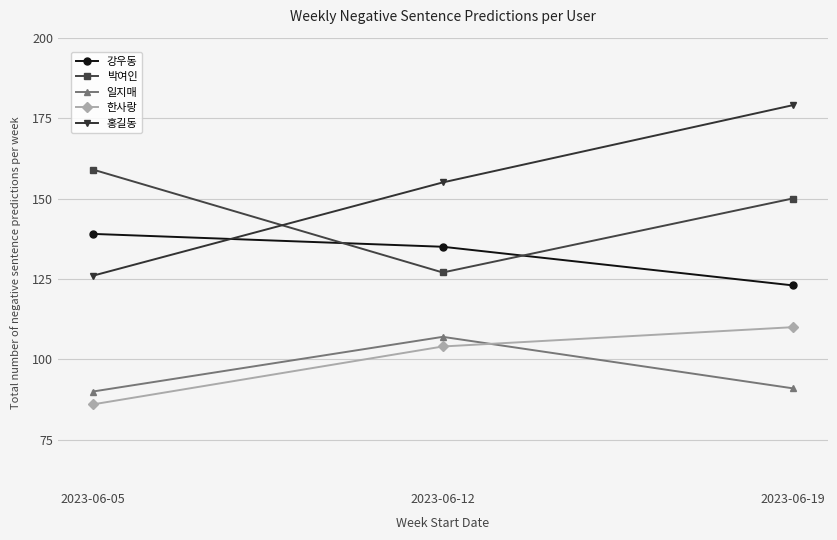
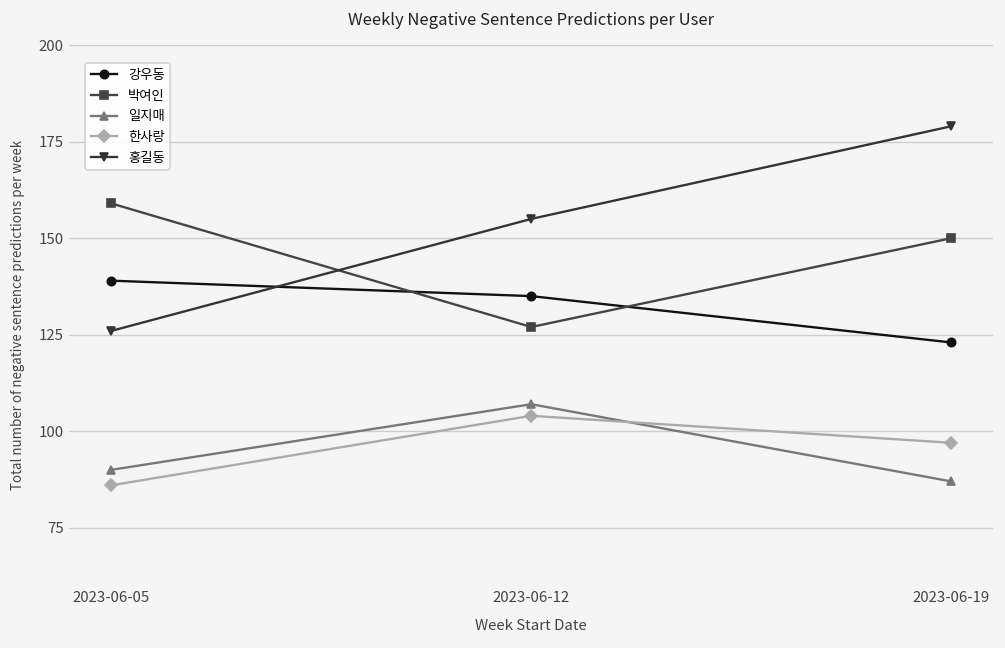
일지매, 2023-06-19: 91 -> 87
한사랑, 2023-06-19: 110 -> 97
